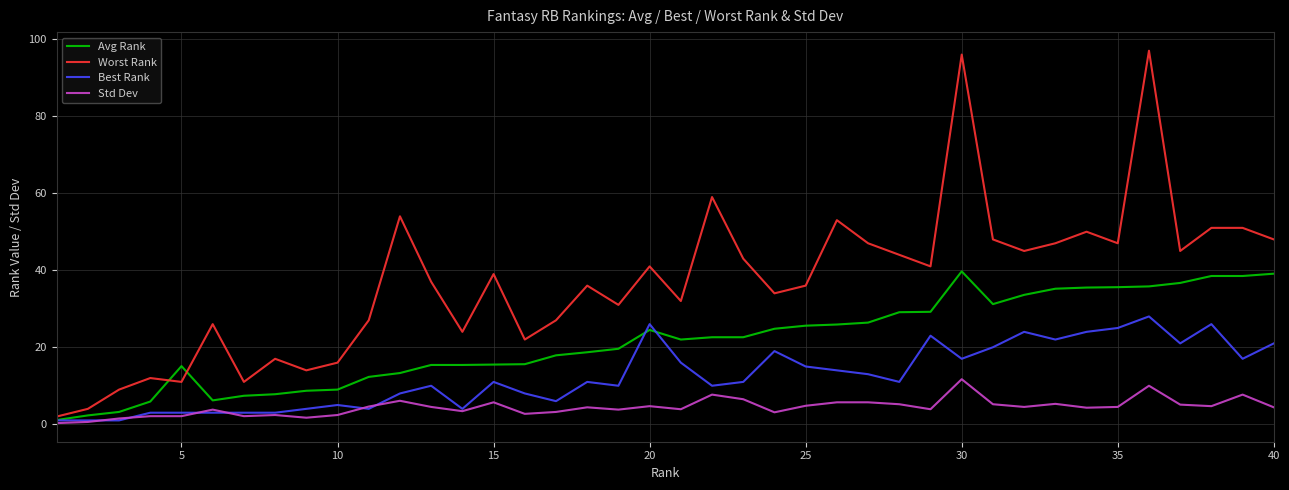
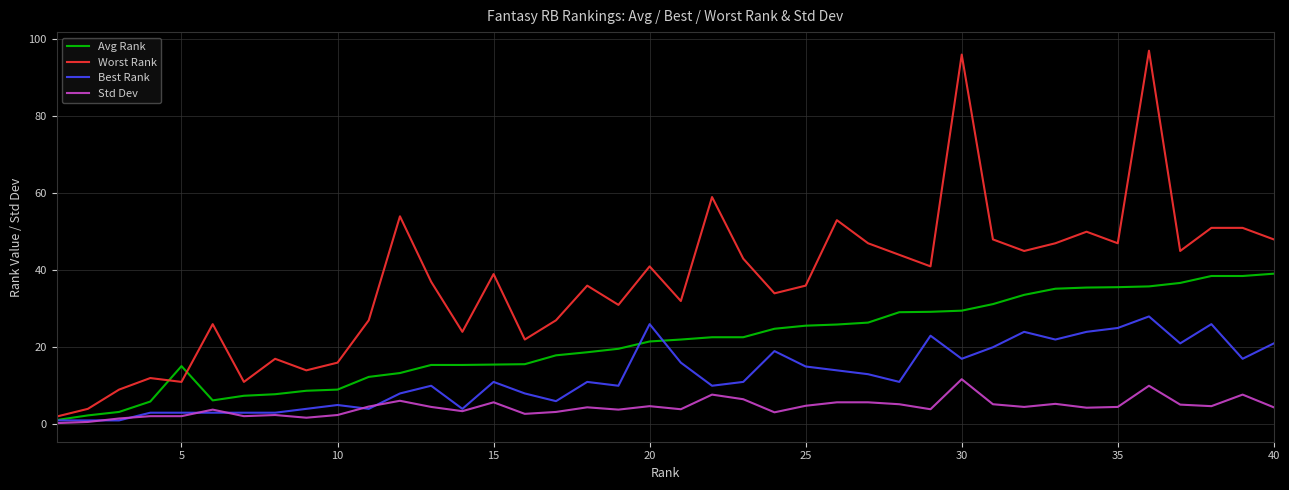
Avg Rank, 20: 25 -> 22
Avg Rank, 30: 40 -> 30
